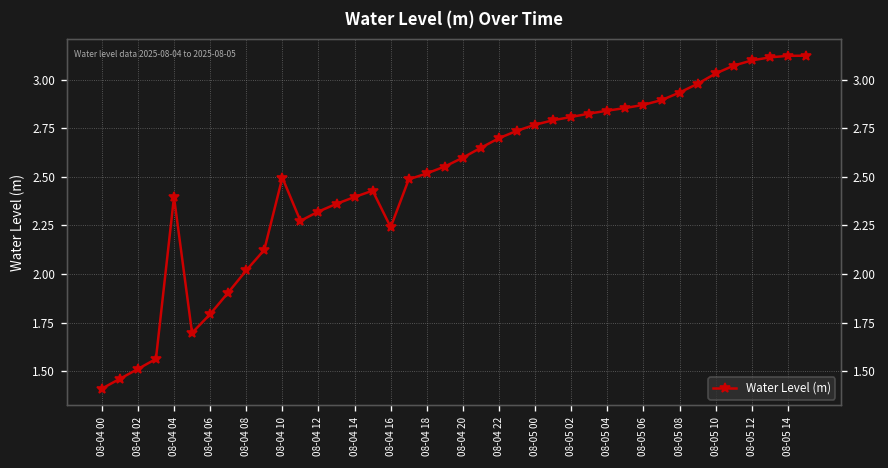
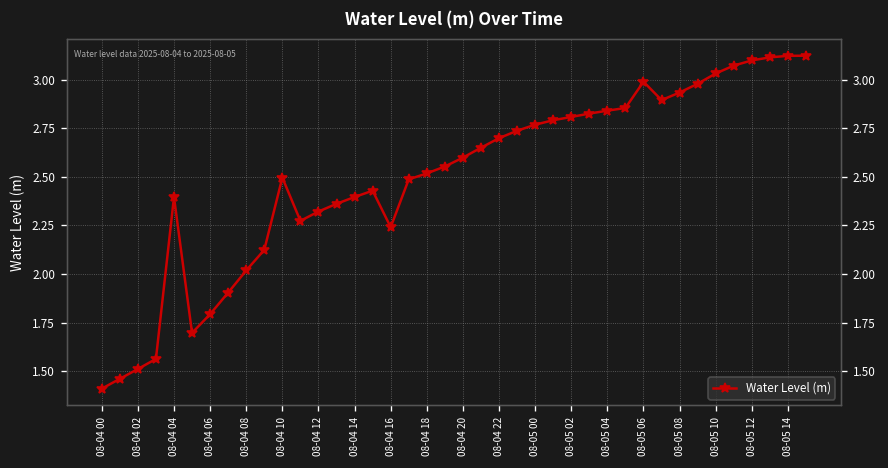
08-05 06: 2.87 -> 2.99
